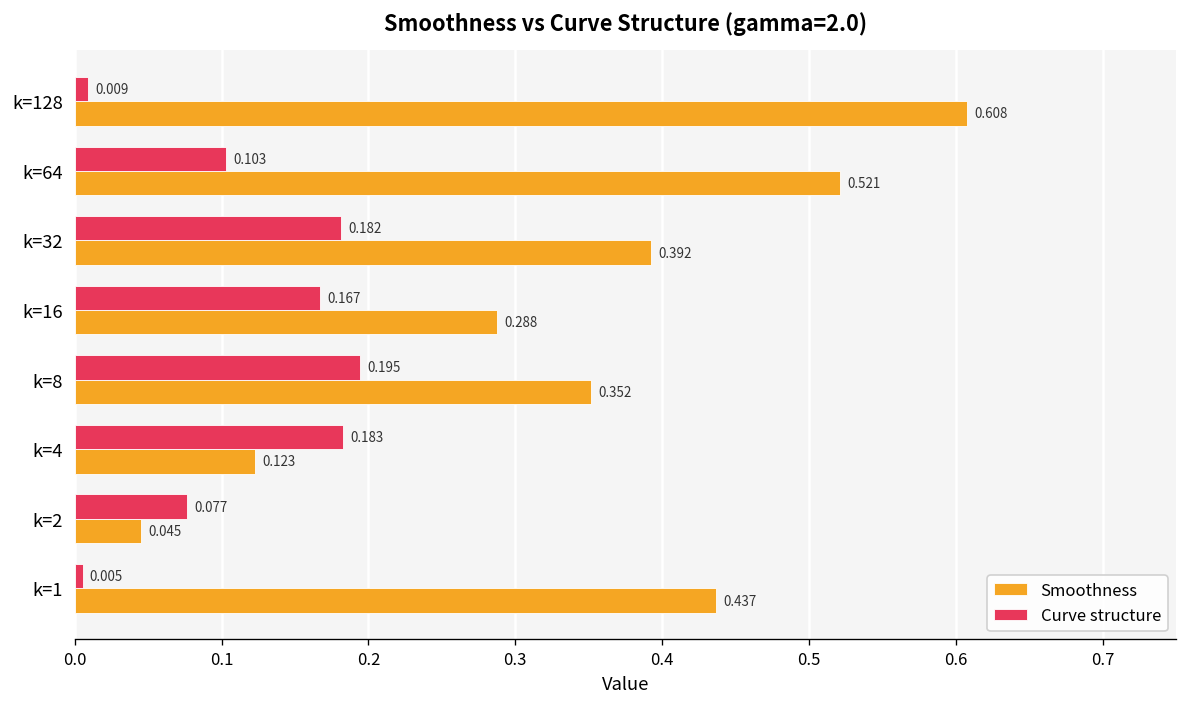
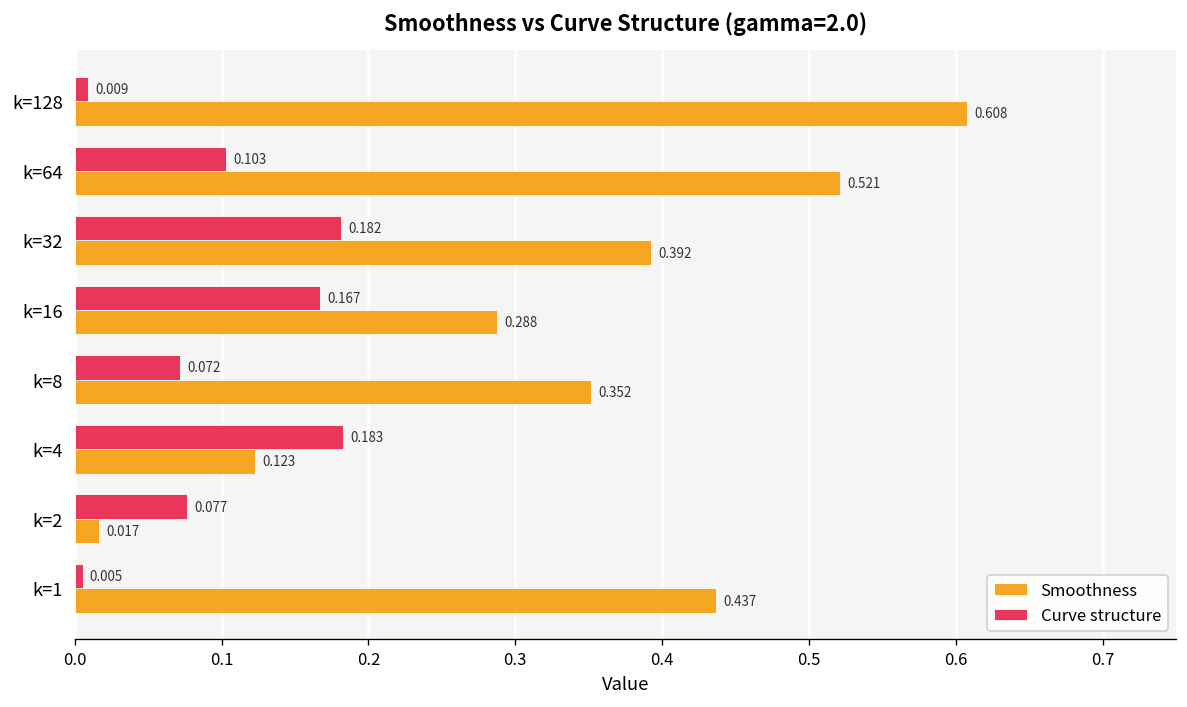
Curve structure, k=8: 0.195 -> 0.072
Smoothness, k=2: 0.045 -> 0.017
